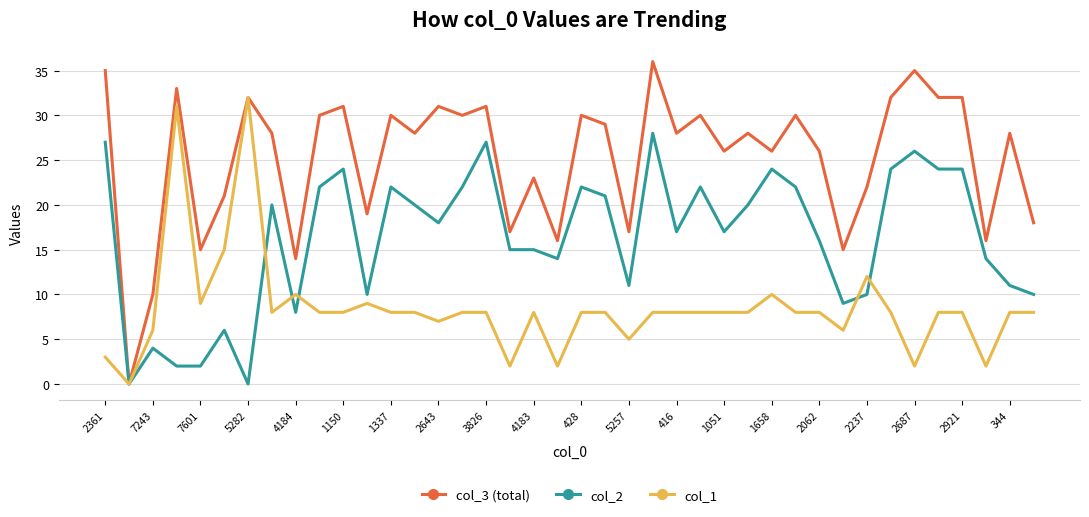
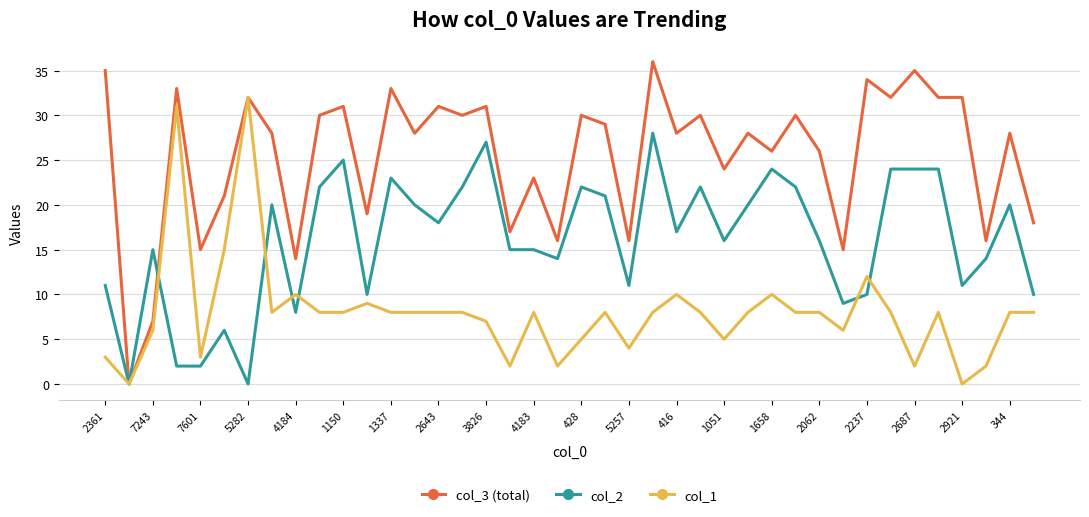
col_2, 2361: 27 -> 11
col_3 (total), 7243: 10 -> 7
col_2, 7243: 4 -> 15
col_1, 7601: 9 -> 3
col_2, 1150: 24 -> 25
col_3 (total), 1337: 30 -> 33
col_2, 1337: 22 -> 23
col_1, 2643: 7 -> 8
col_1, 3826: 8 -> 7
col_1, 428: 8 -> 5
col_3 (total), 5257: 17 -> 16
col_1, 5257: 5 -> 4
col_1, 416: 8 -> 10
col_3 (total), 1051: 26 -> 24
col_2, 1051: 17 -> 16
col_1, 1051: 8 -> 5
col_3 (total), 2237: 22 -> 34
col_2, 2687: 26 -> 24
col_2, 2921: 24 -> 11
col_1, 2921: 8 -> 0
col_2, 344: 11 -> 20
